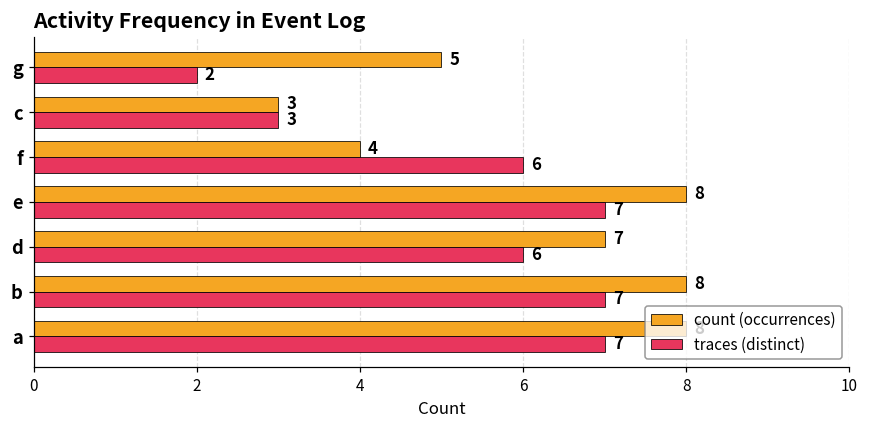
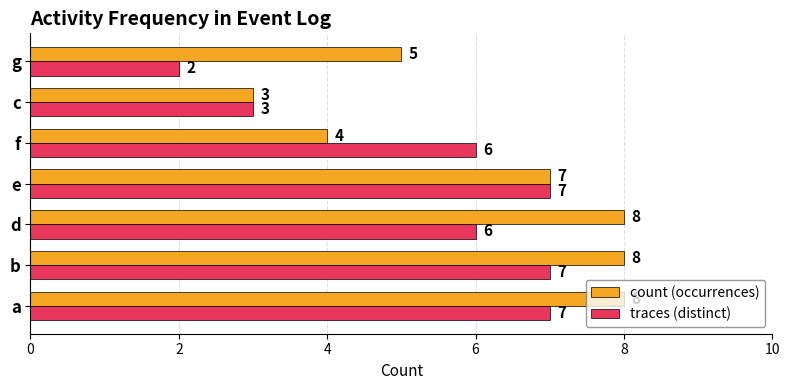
count (occurrences), e: 8 -> 7
count (occurrences), d: 7 -> 8
